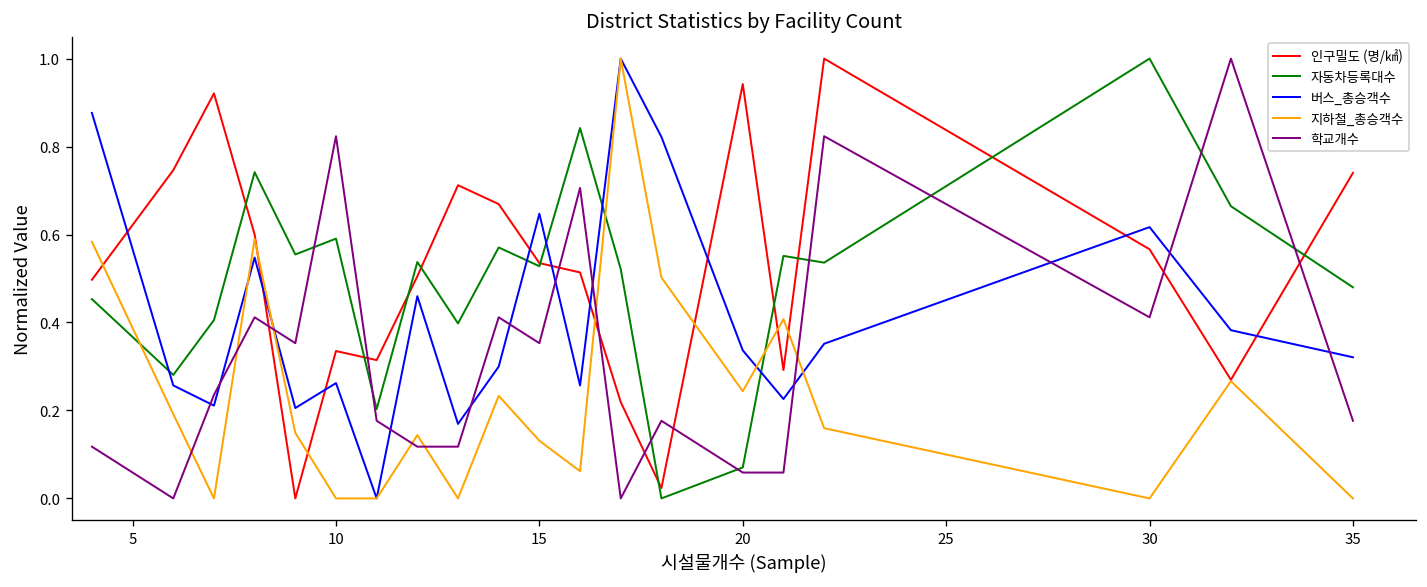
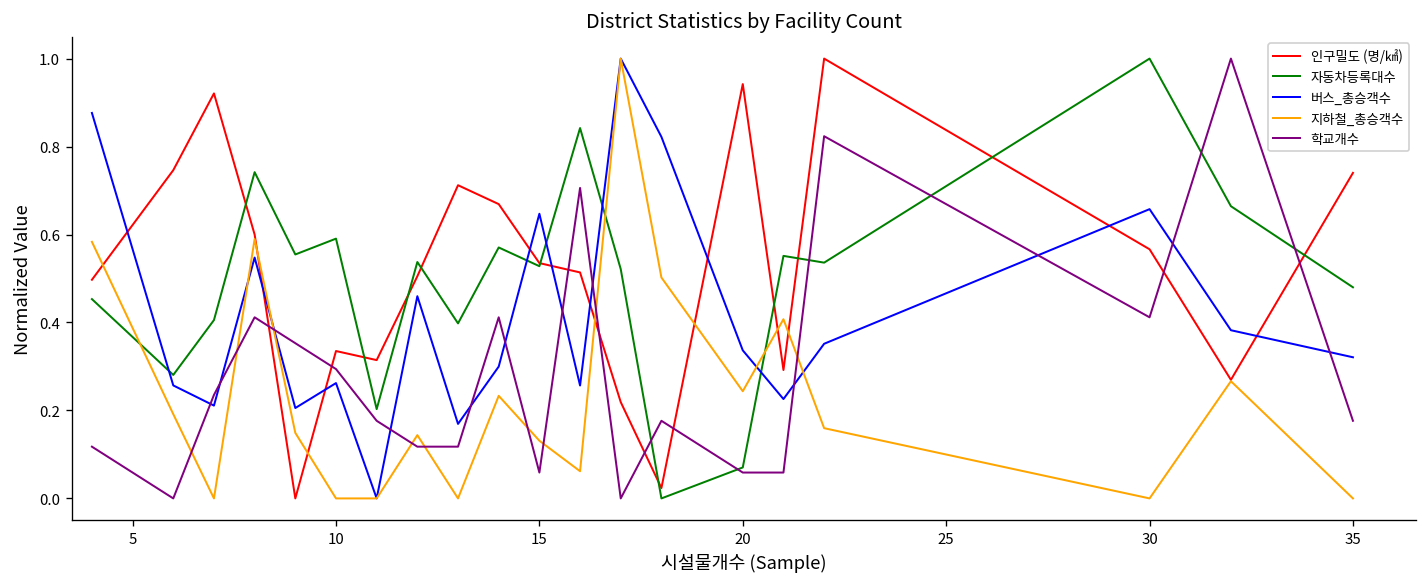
학교개수, 10: 0.82 -> 0.29
학교개수, 15: 0.35 -> 0.06
버스_총승객수, 30: 0.62 -> 0.66
